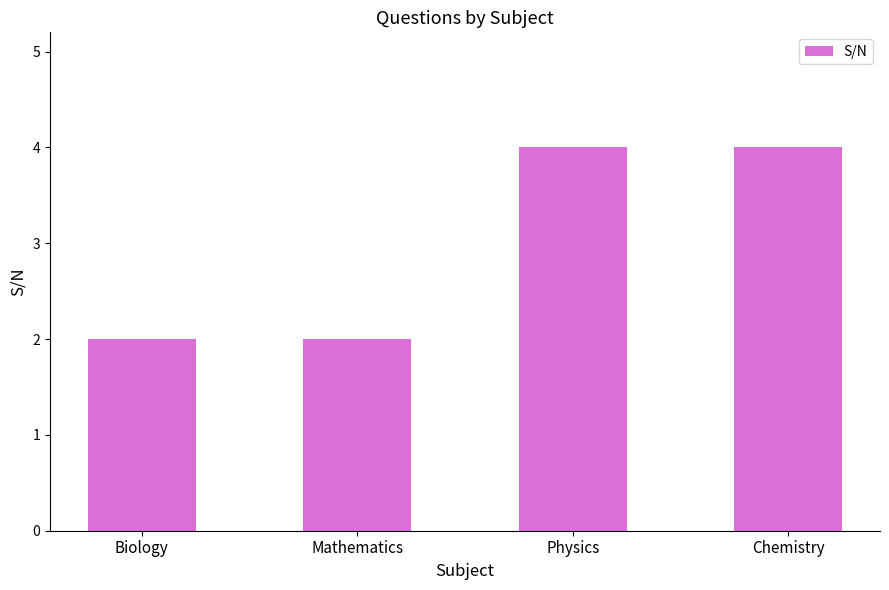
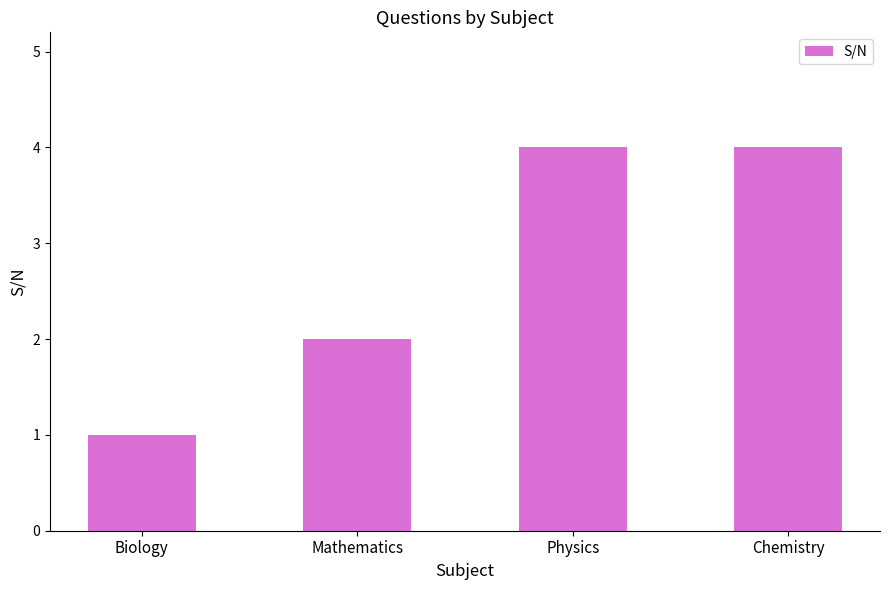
Biology: 2 -> 1
